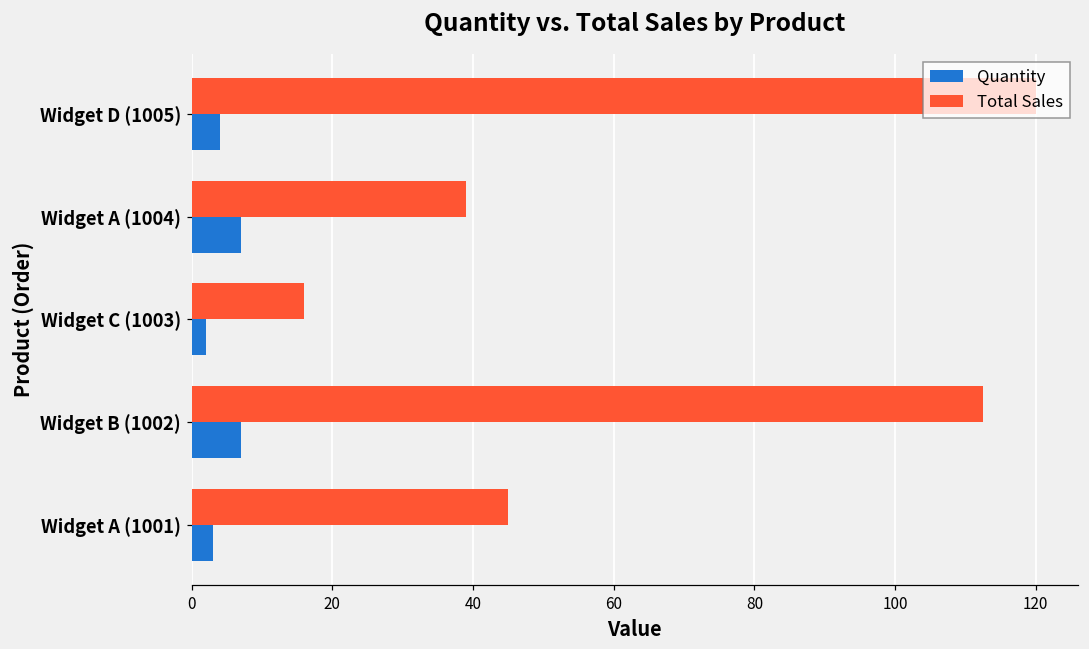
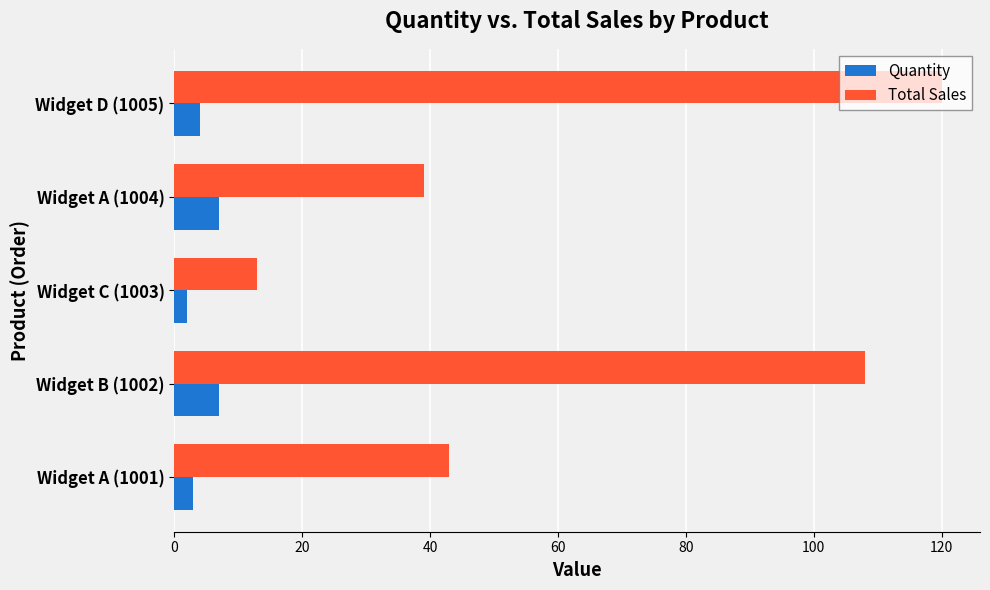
Total Sales, Widget C (1003): 16 -> 13
Total Sales, Widget B (1002): 113 -> 108
Total Sales, Widget A (1001): 45 -> 43
